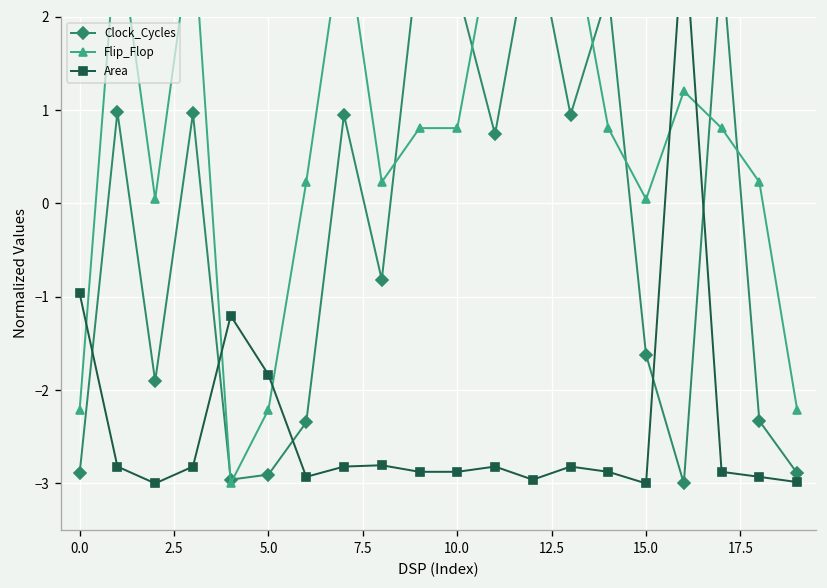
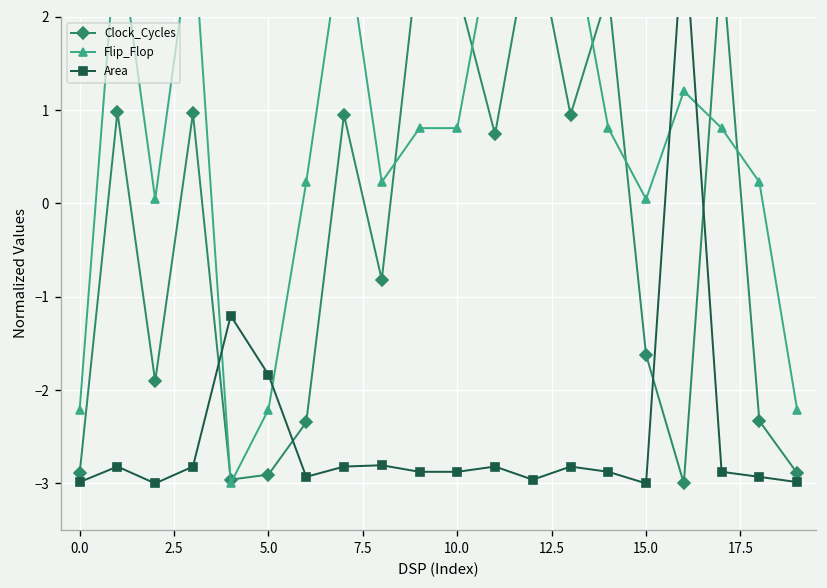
Area, 0.0: -1.0 -> -3.0
